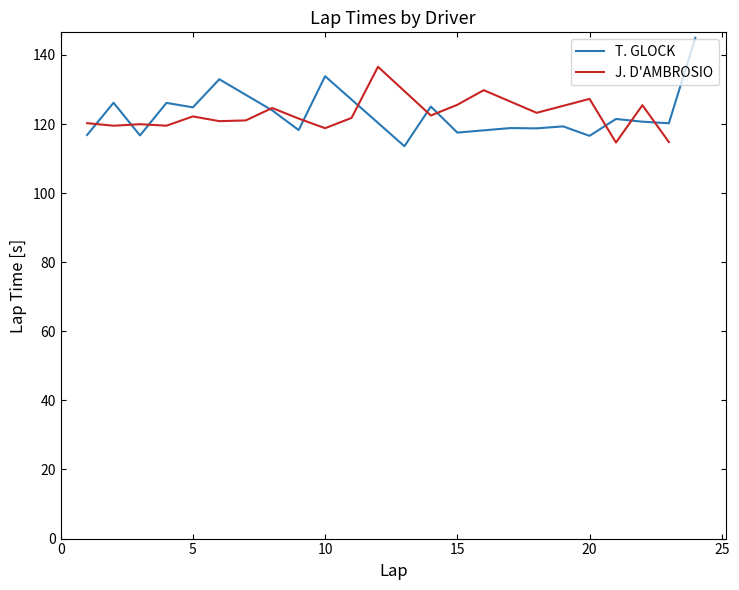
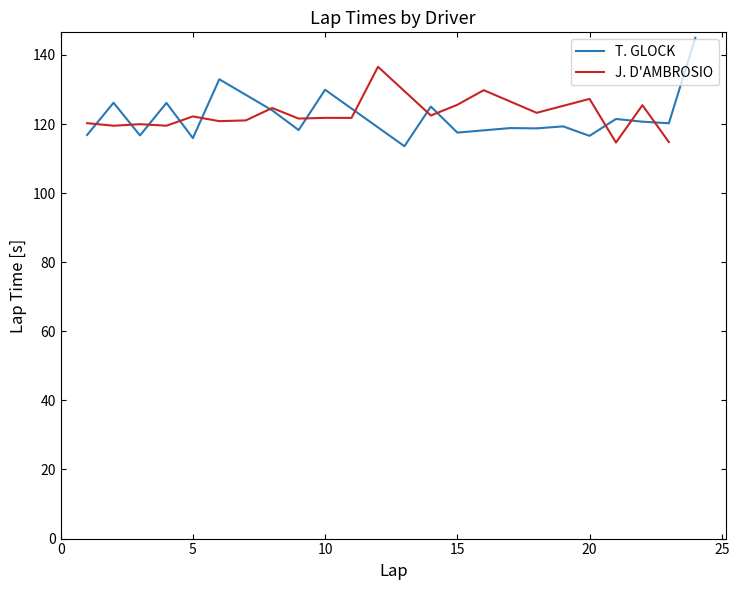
T. GLOCK, 5: 125 -> 116
T. GLOCK, 10: 134 -> 130
J. D'AMBROSIO, 10: 119 -> 122
